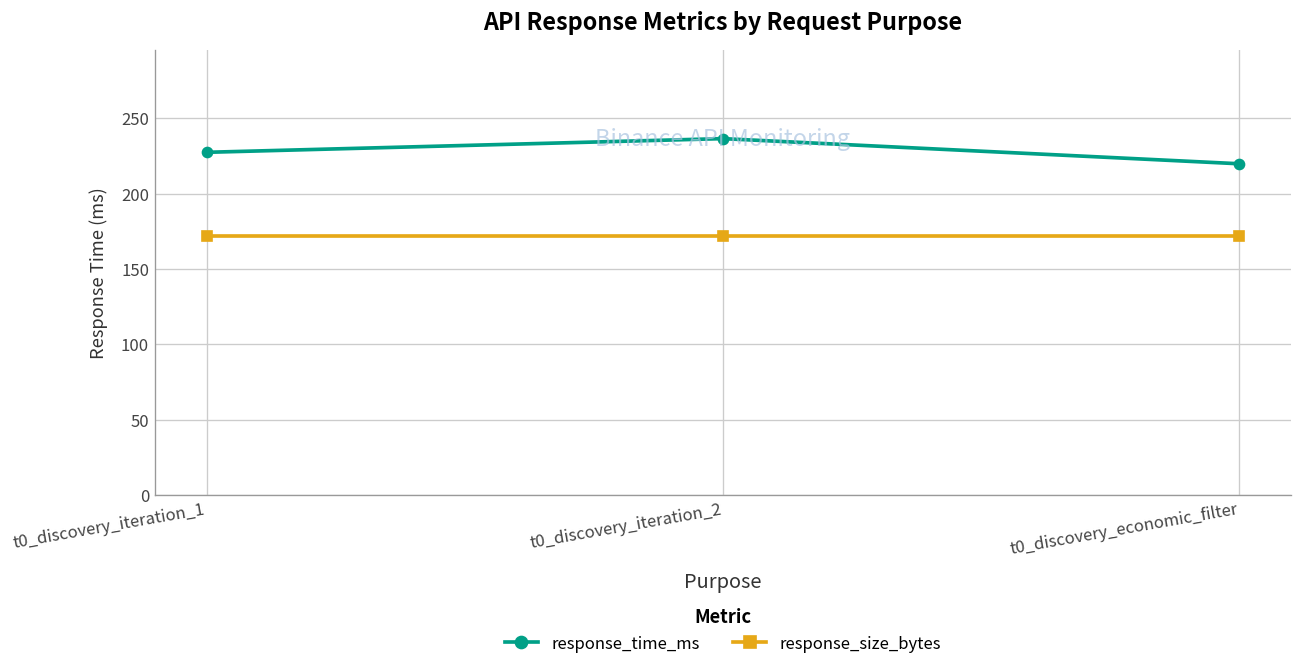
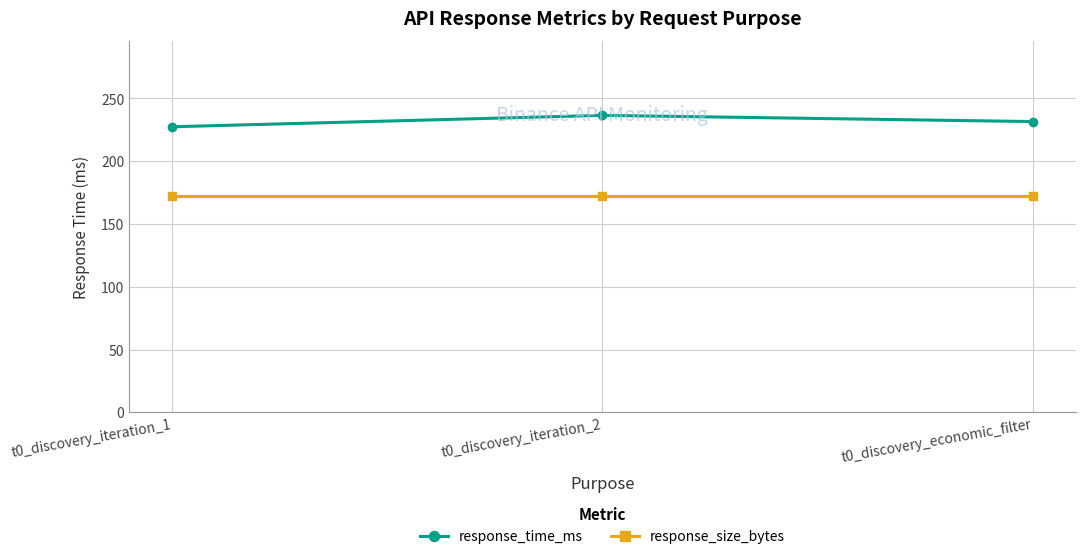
response_time_ms, t0_discovery_economic_filter: 220 -> 232
